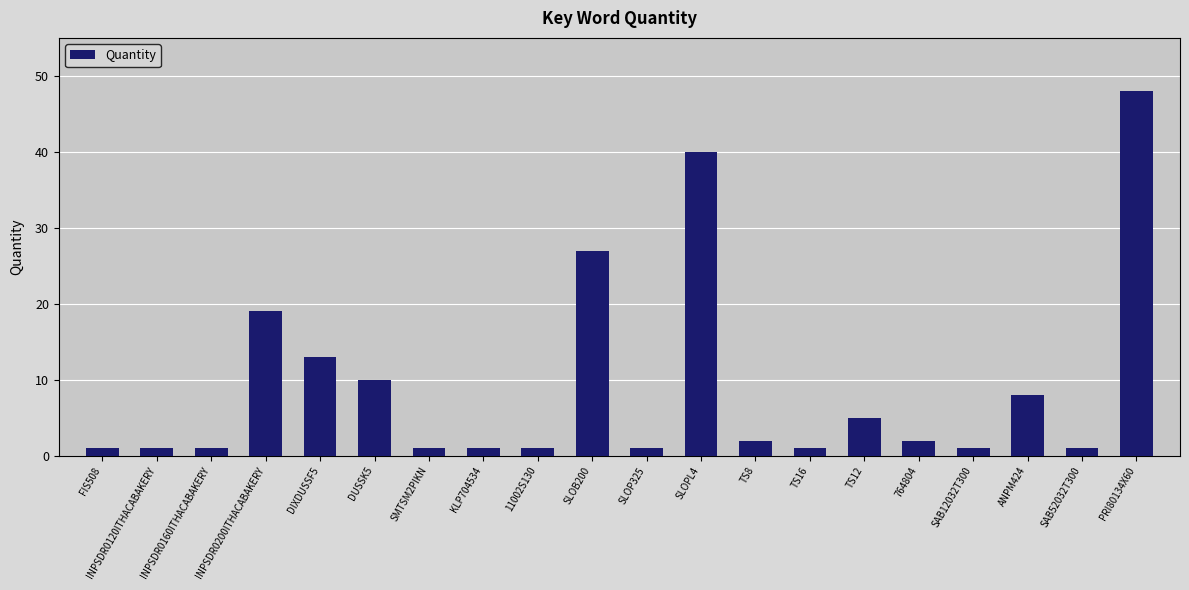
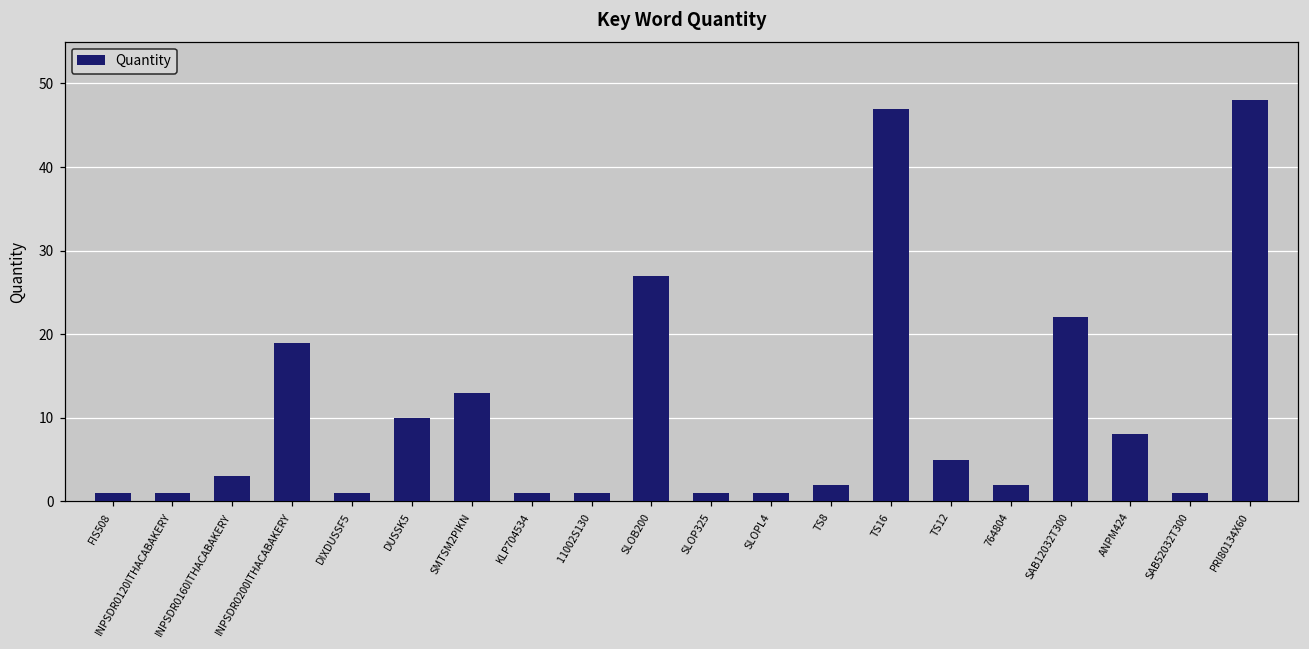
INPSDR0160ITHACABAKERY: 1 -> 3
DIXDUSSF5: 13 -> 1
SMTSM2PIKN: 1 -> 13
SLOPL4: 40 -> 1
TS16: 1 -> 47
SAB12032T300: 1 -> 22
